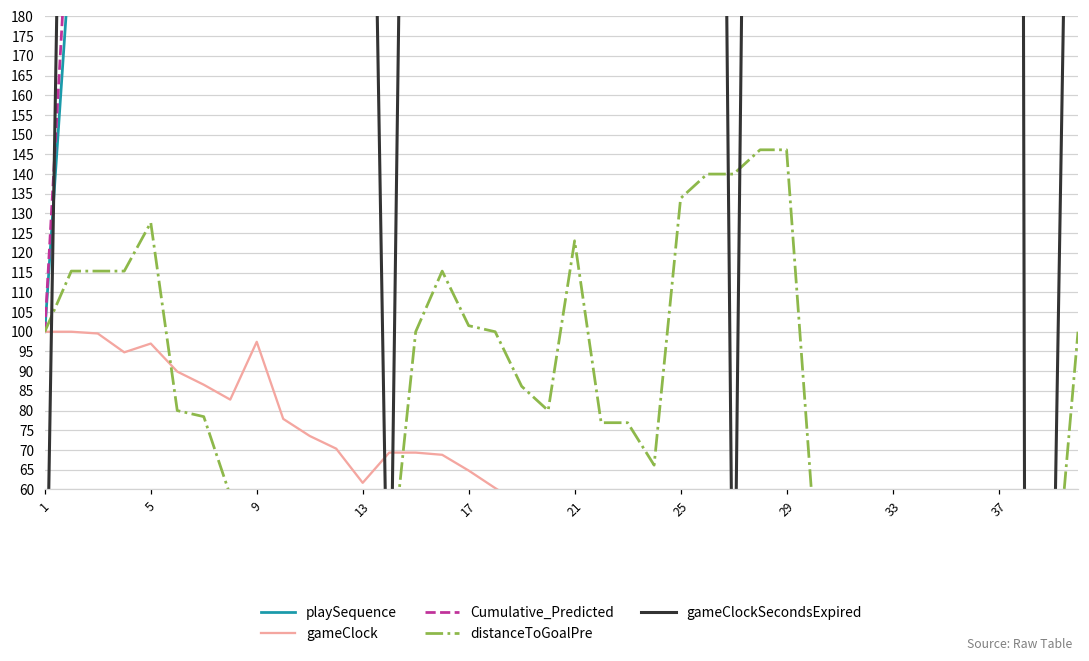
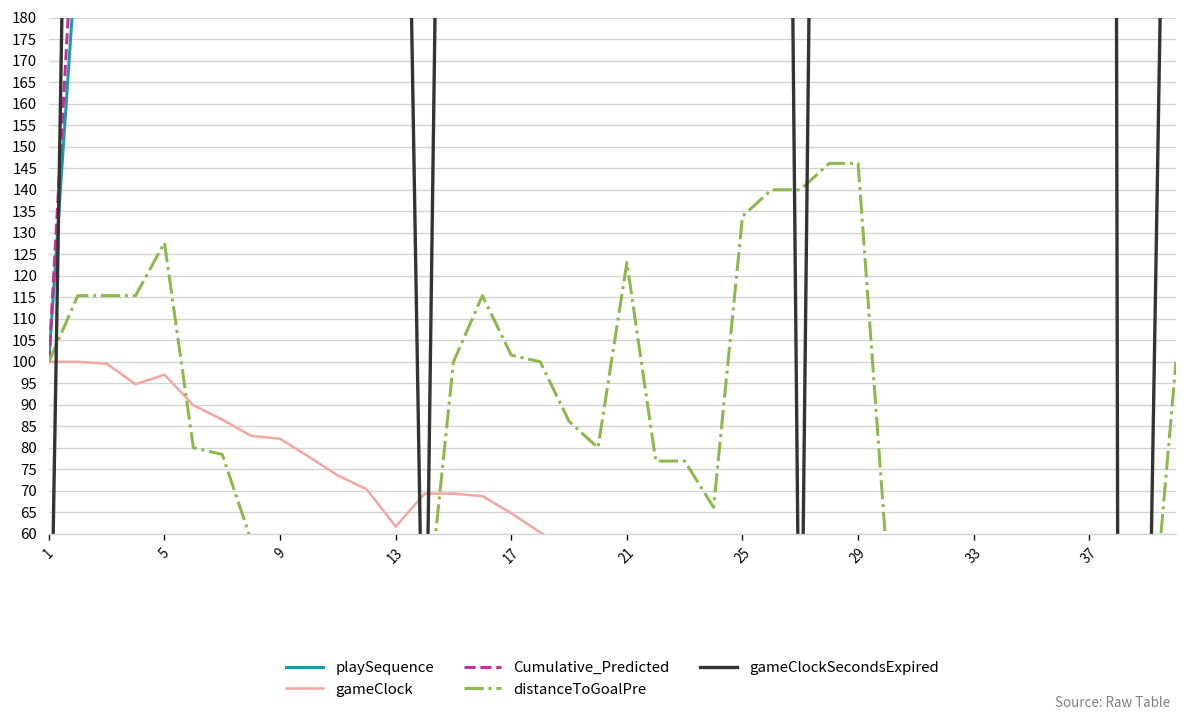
gameClock, 9: 97 -> 82
